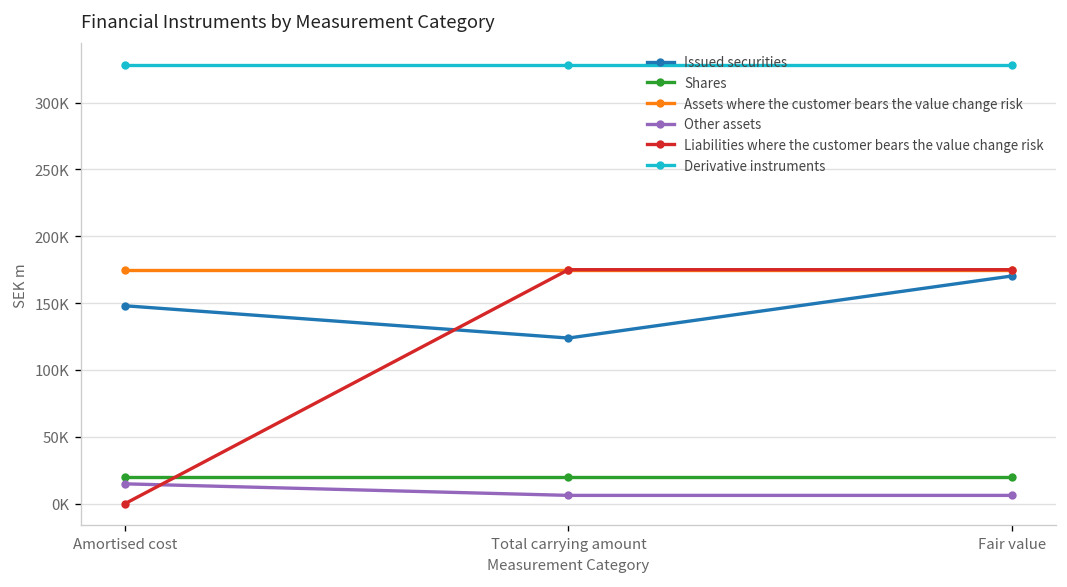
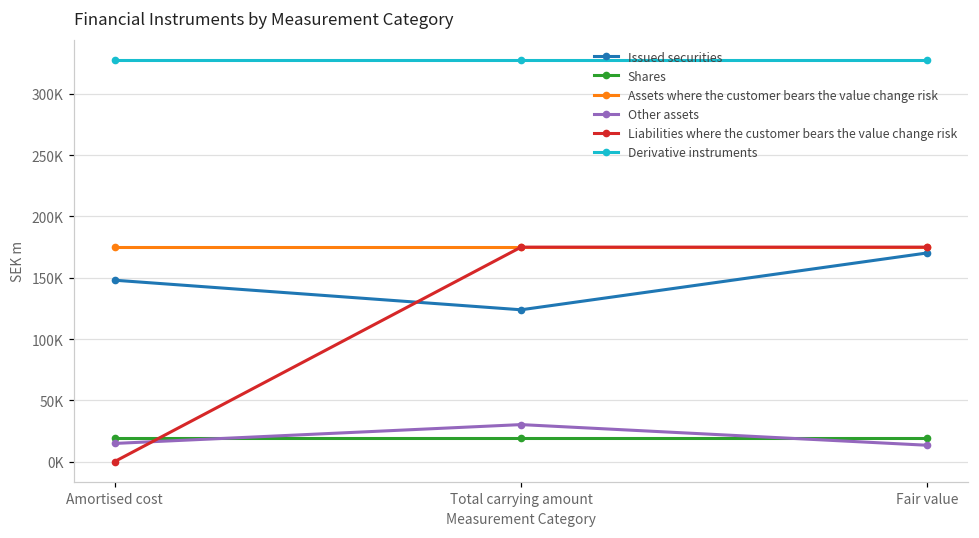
Other assets, Total carrying amount: 6000 -> 30000
Other assets, Fair value: 6000 -> 13000
